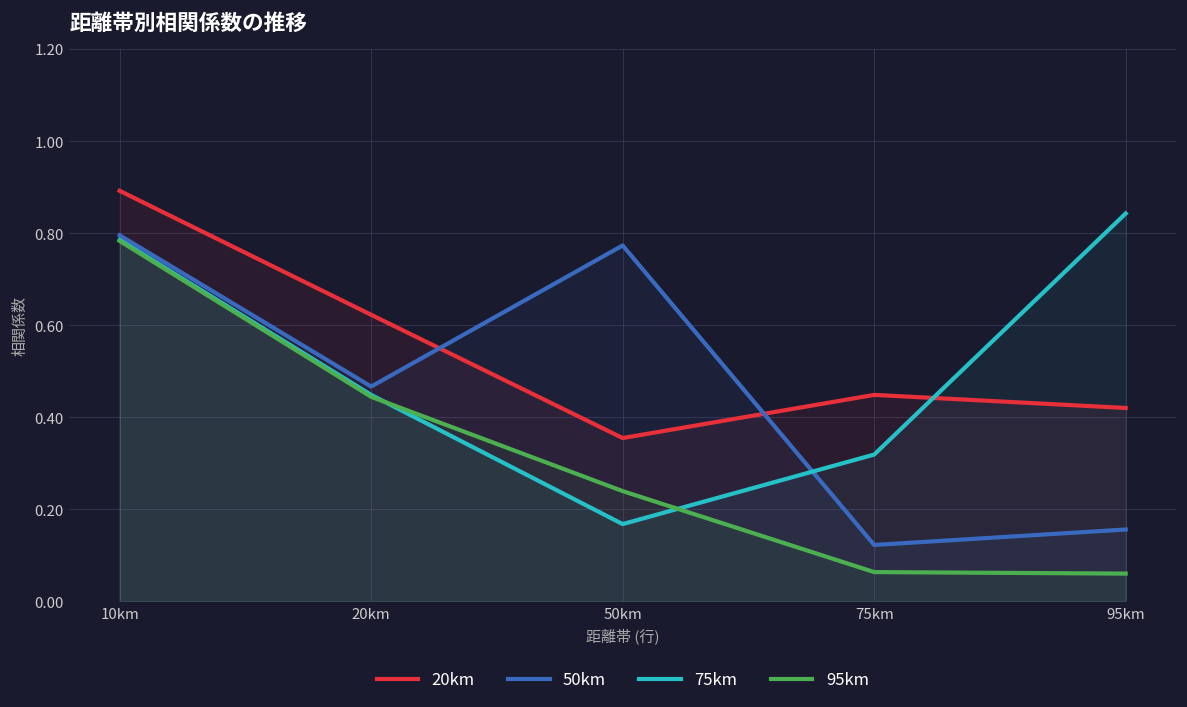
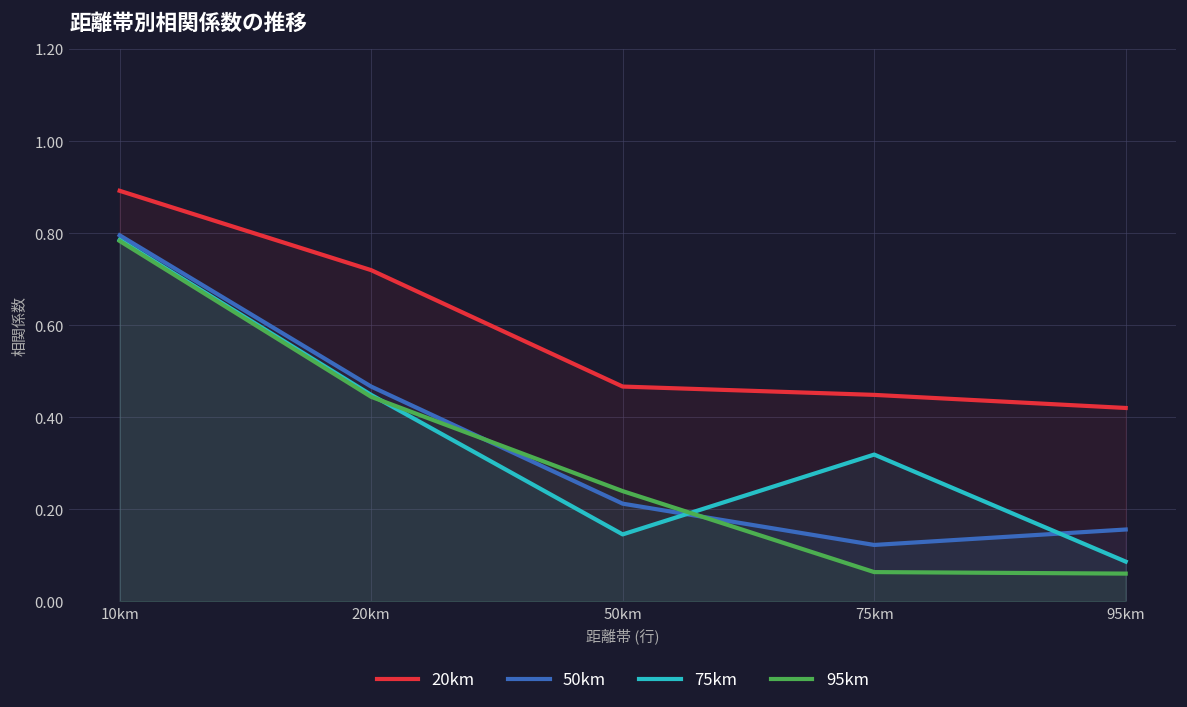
20km, 20km: 0.62 -> 0.72
20km, 50km: 0.35 -> 0.47
50km, 50km: 0.77 -> 0.21
75km, 50km: 0.17 -> 0.15
75km, 95km: 0.84 -> 0.09
